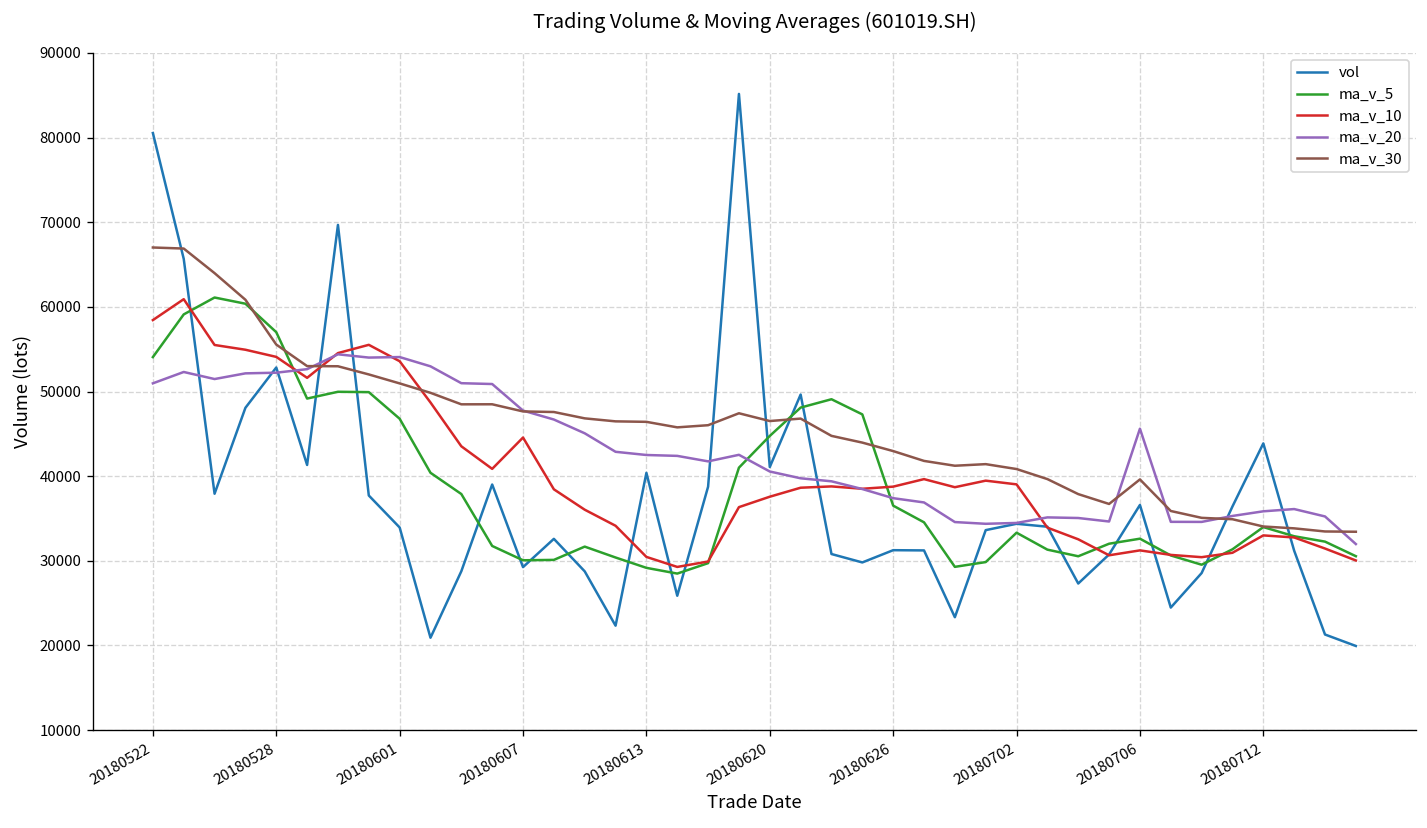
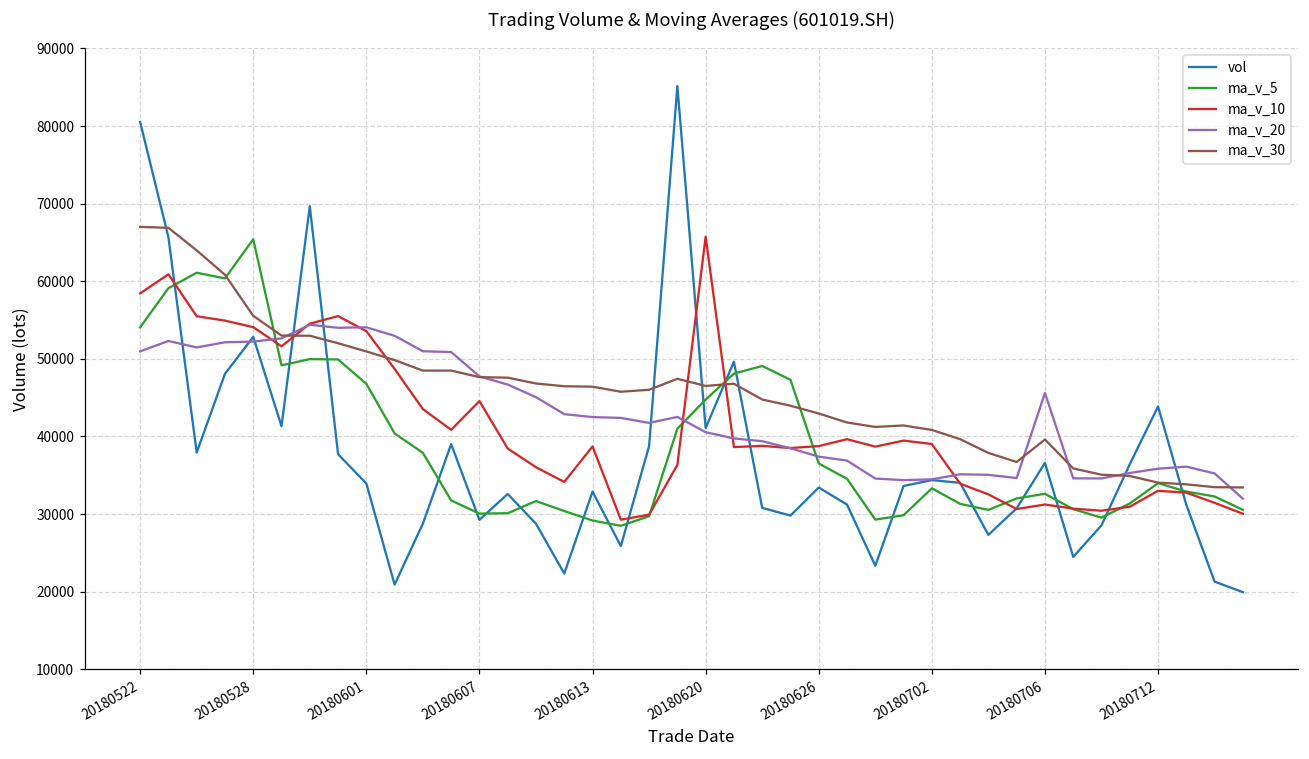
ma_v_5, 20180528: 57000 -> 65000
vol, 20180613: 40000 -> 33000
ma_v_10, 20180613: 30000 -> 39000
ma_v_10, 20180620: 38000 -> 66000
vol, 20180626: 31000 -> 33000
